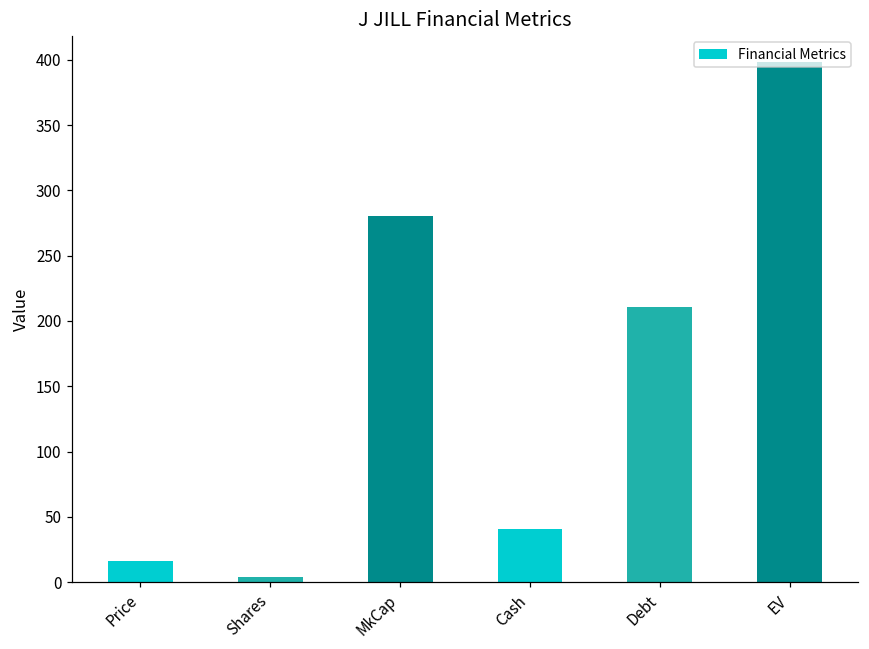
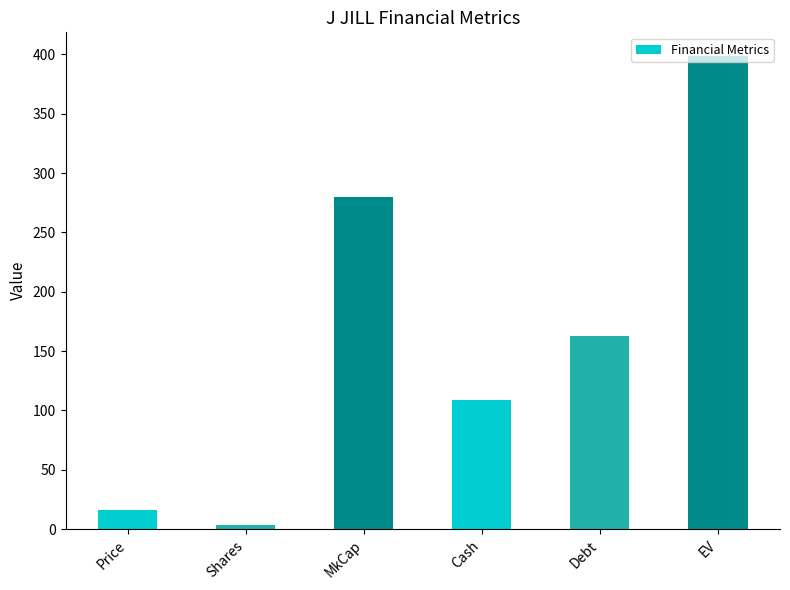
Cash: 41 -> 108
Debt: 210 -> 163
